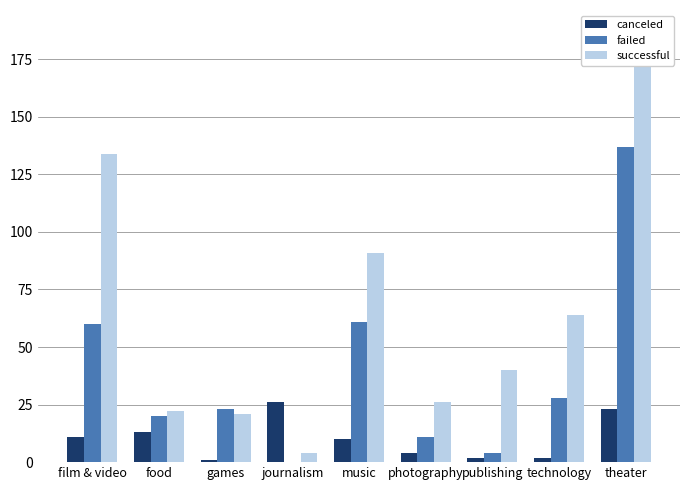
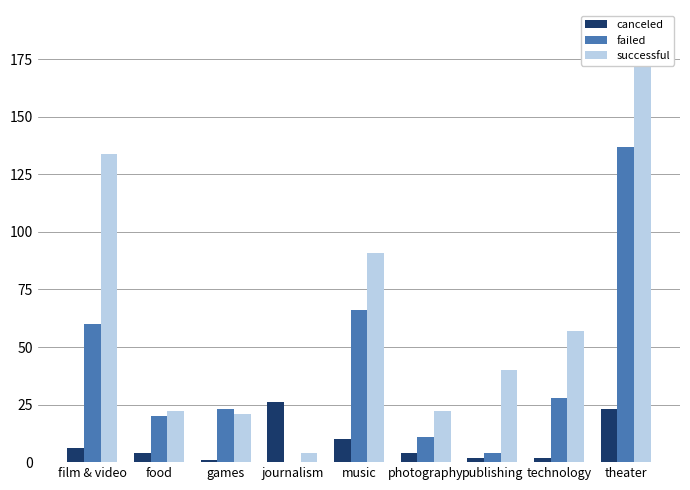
canceled, film & video: 11 -> 6
canceled, food: 13 -> 4
failed, music: 61 -> 66
successful, photography: 26 -> 22
successful, technology: 64 -> 57
